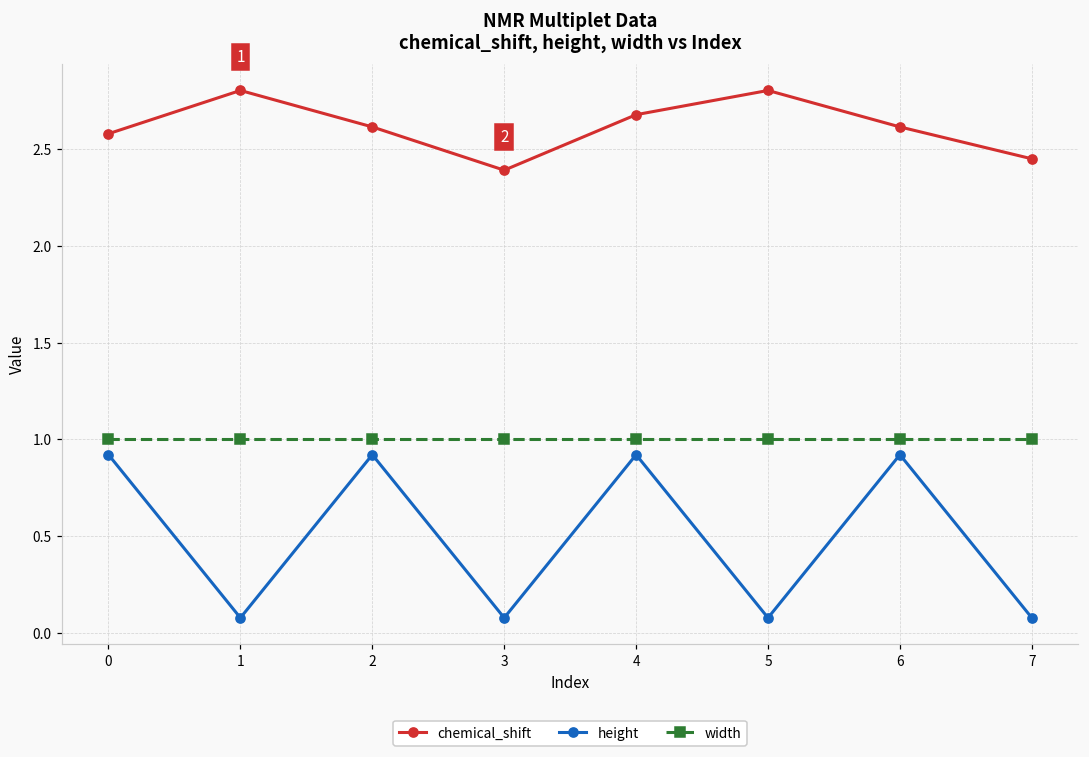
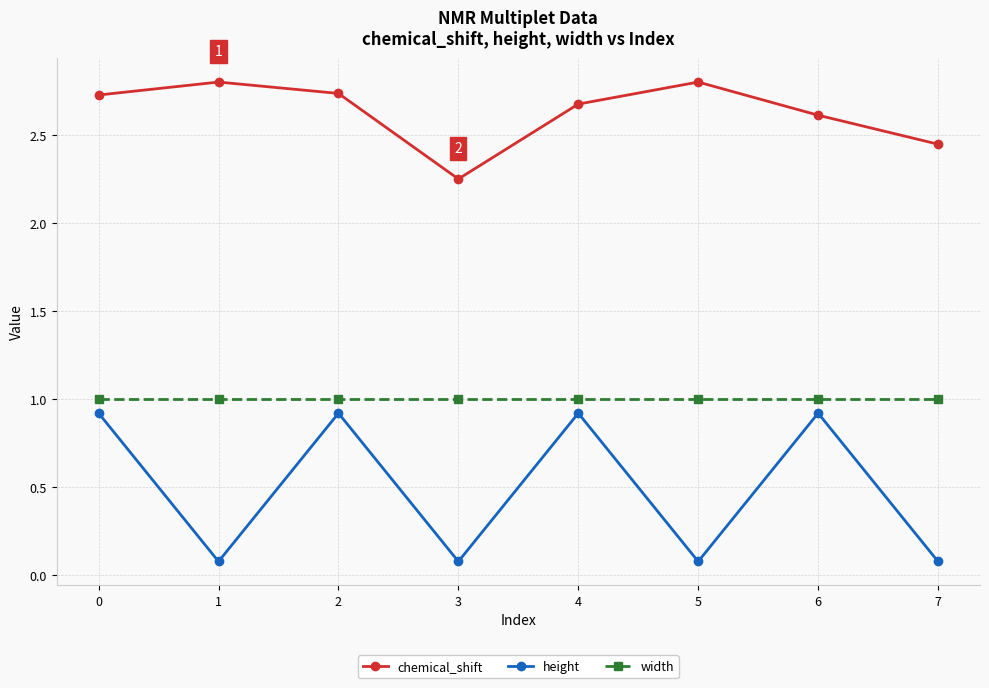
chemical_shift, 0: 2.58 -> 2.73
chemical_shift, 2: 2.61 -> 2.74
chemical_shift, 3: 2.39 -> 2.25
